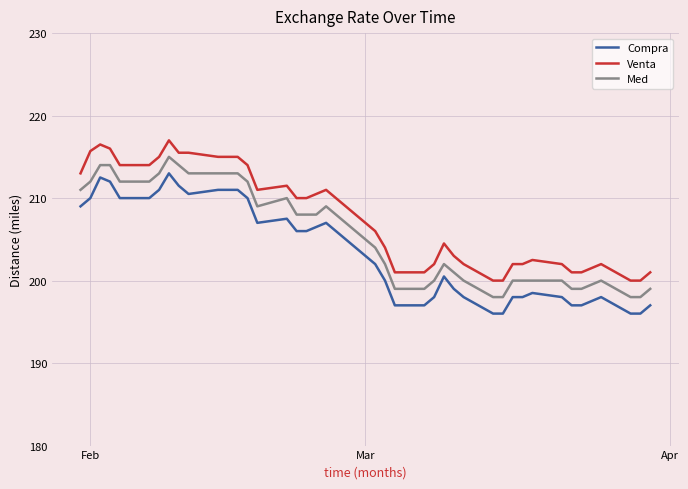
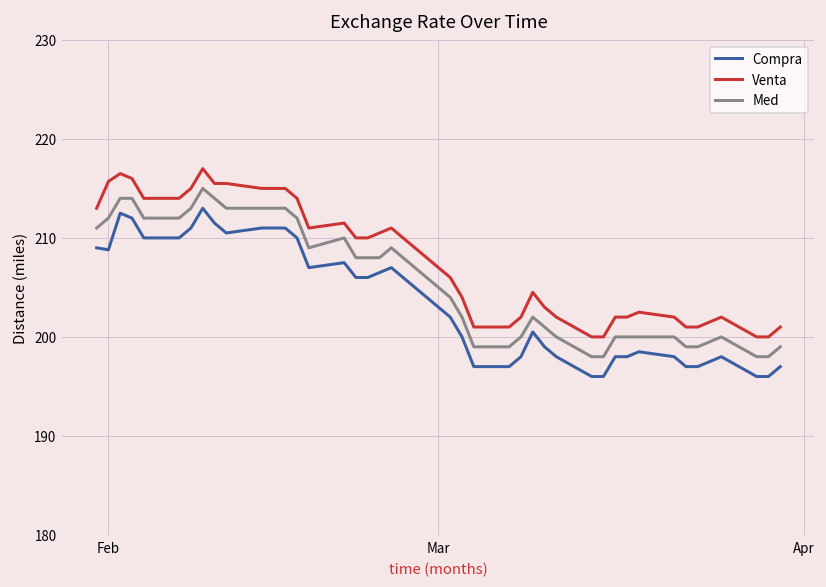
Compra, Feb: 210 -> 209
